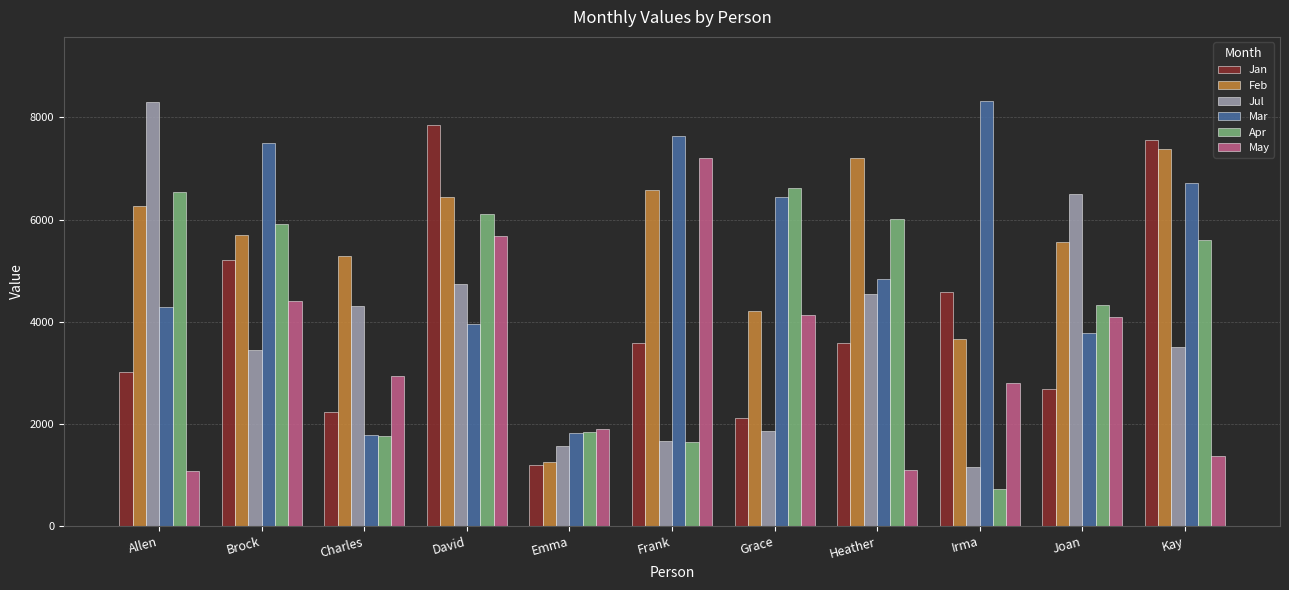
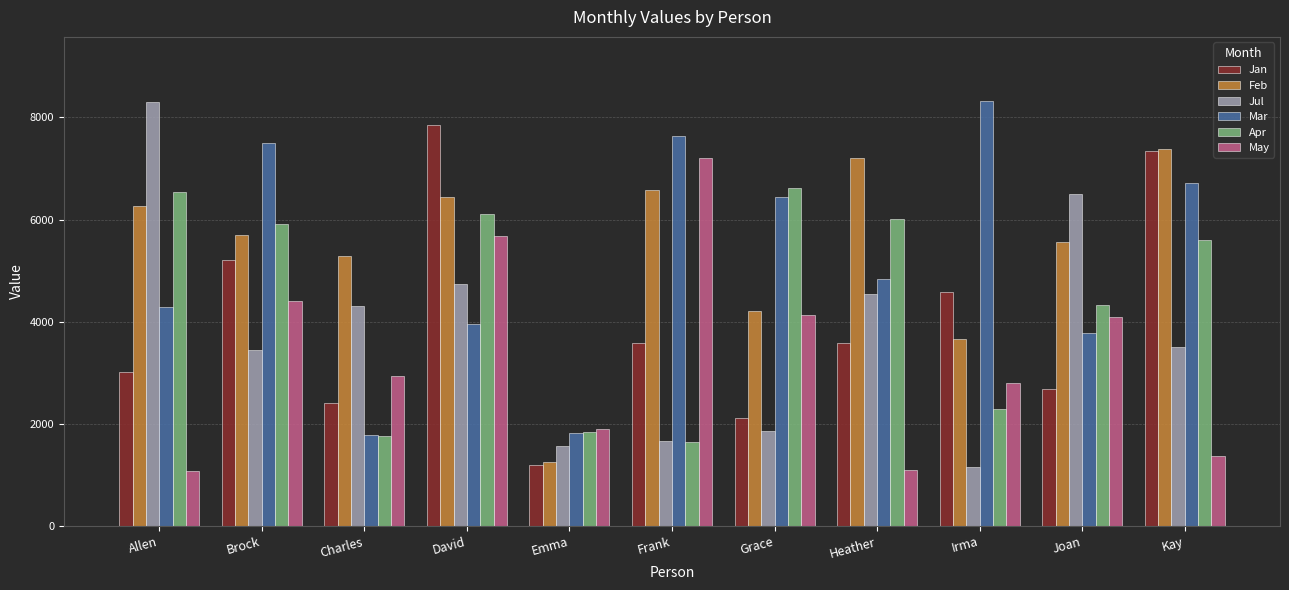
Jan, Charles: 2200 -> 2400
Apr, Irma: 700 -> 2300
Jan, Kay: 7600 -> 7300
